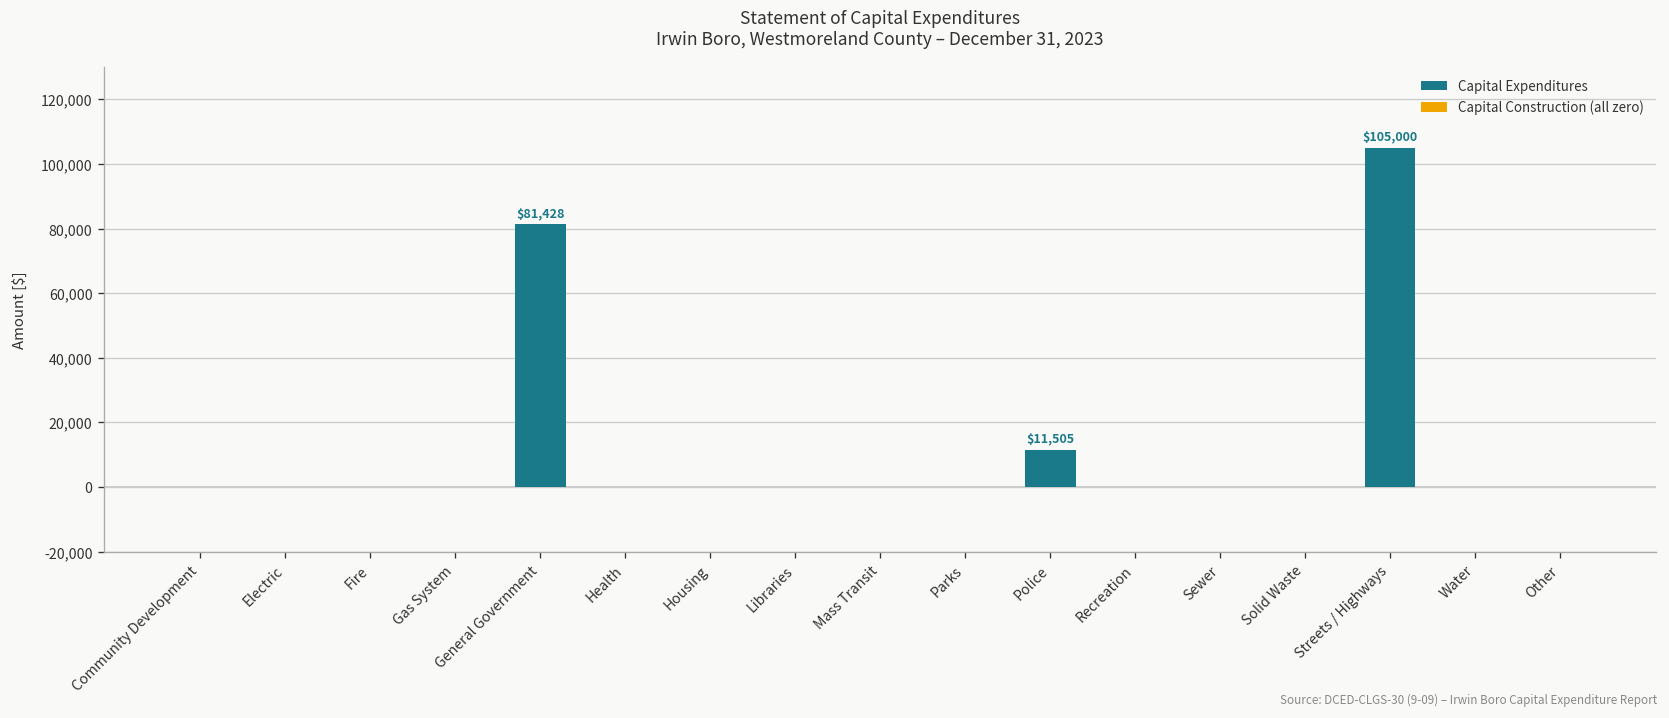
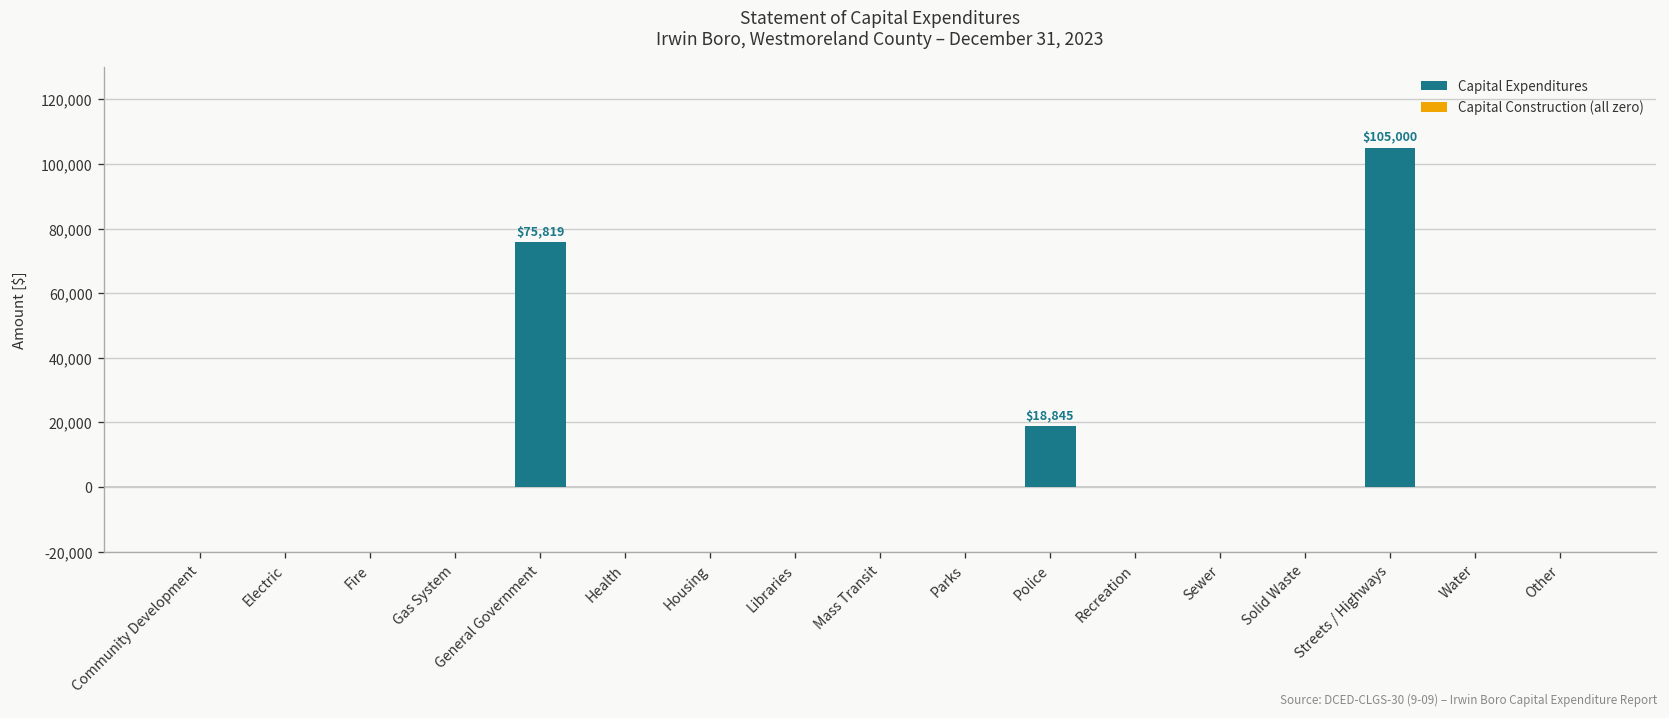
Capital Expenditures, General Government: $81,428 -> $75,819
Capital Expenditures, Police: $11,505 -> $18,845
